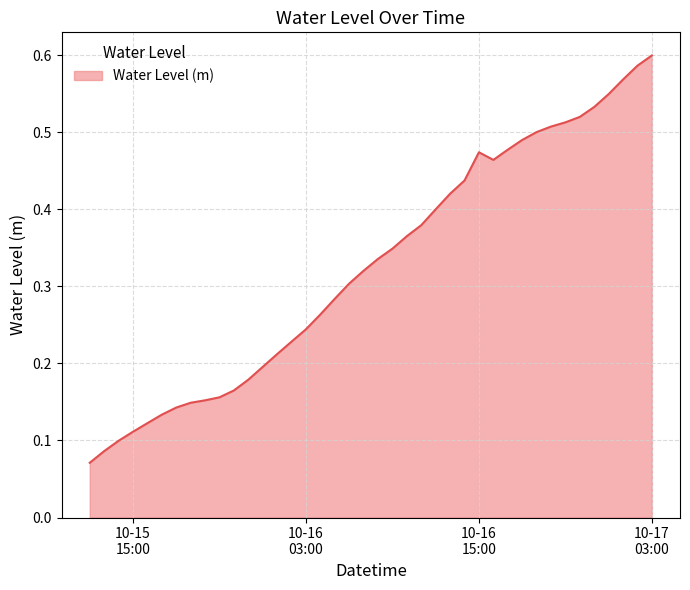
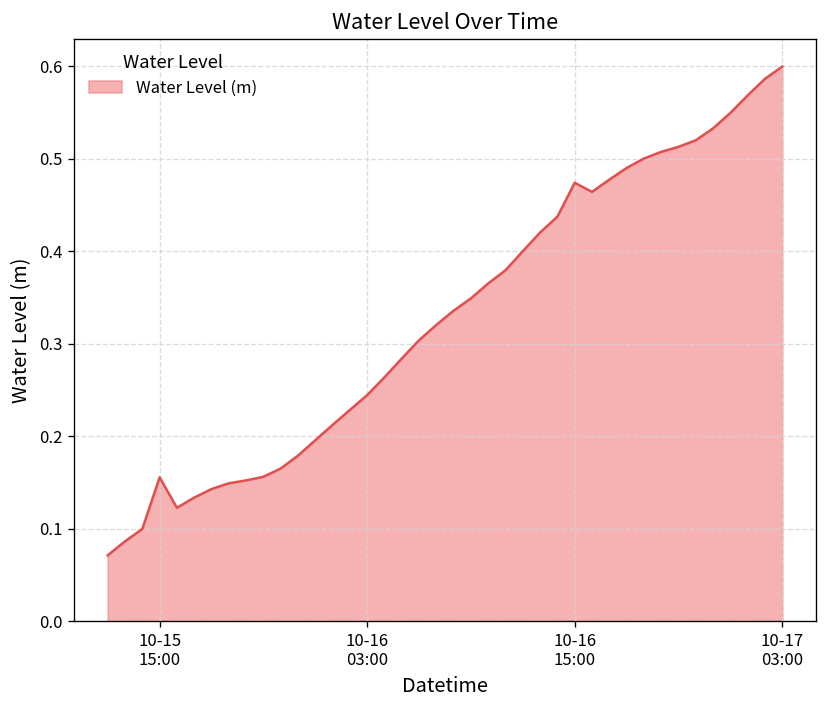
10-15 15:00: 0.11 -> 0.16
